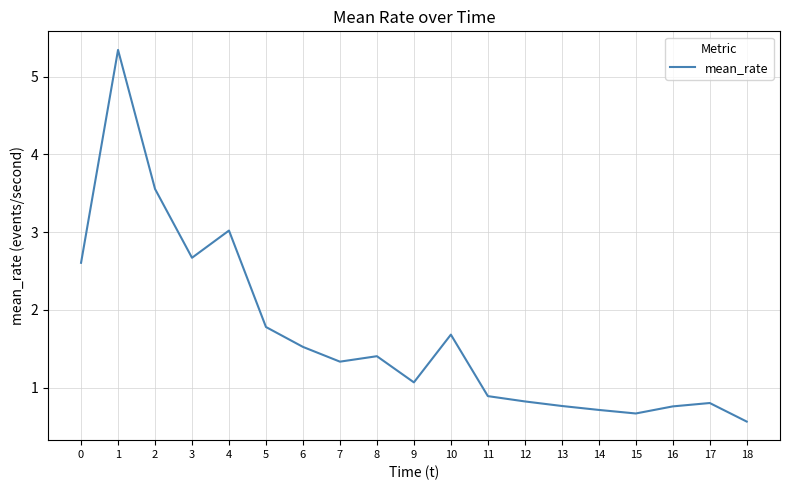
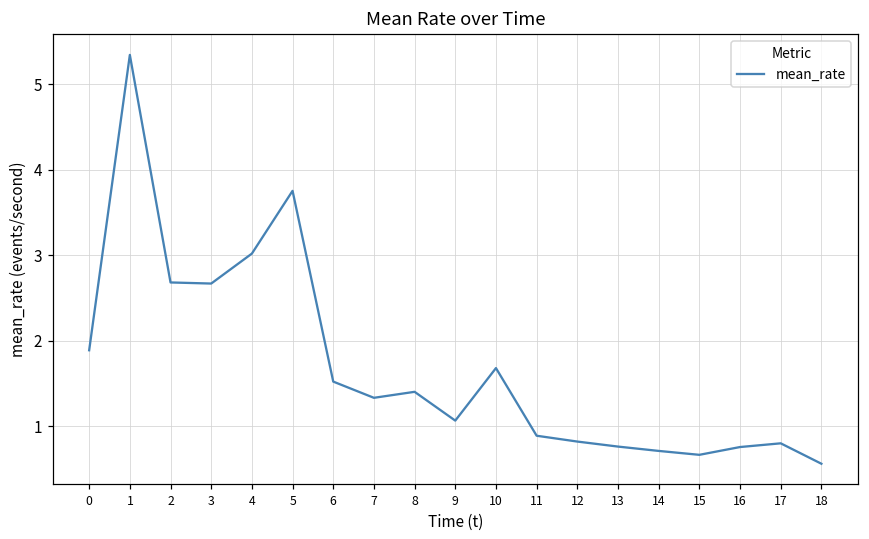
0: 2.6 -> 1.9
2: 3.6 -> 2.7
5: 1.8 -> 3.8
